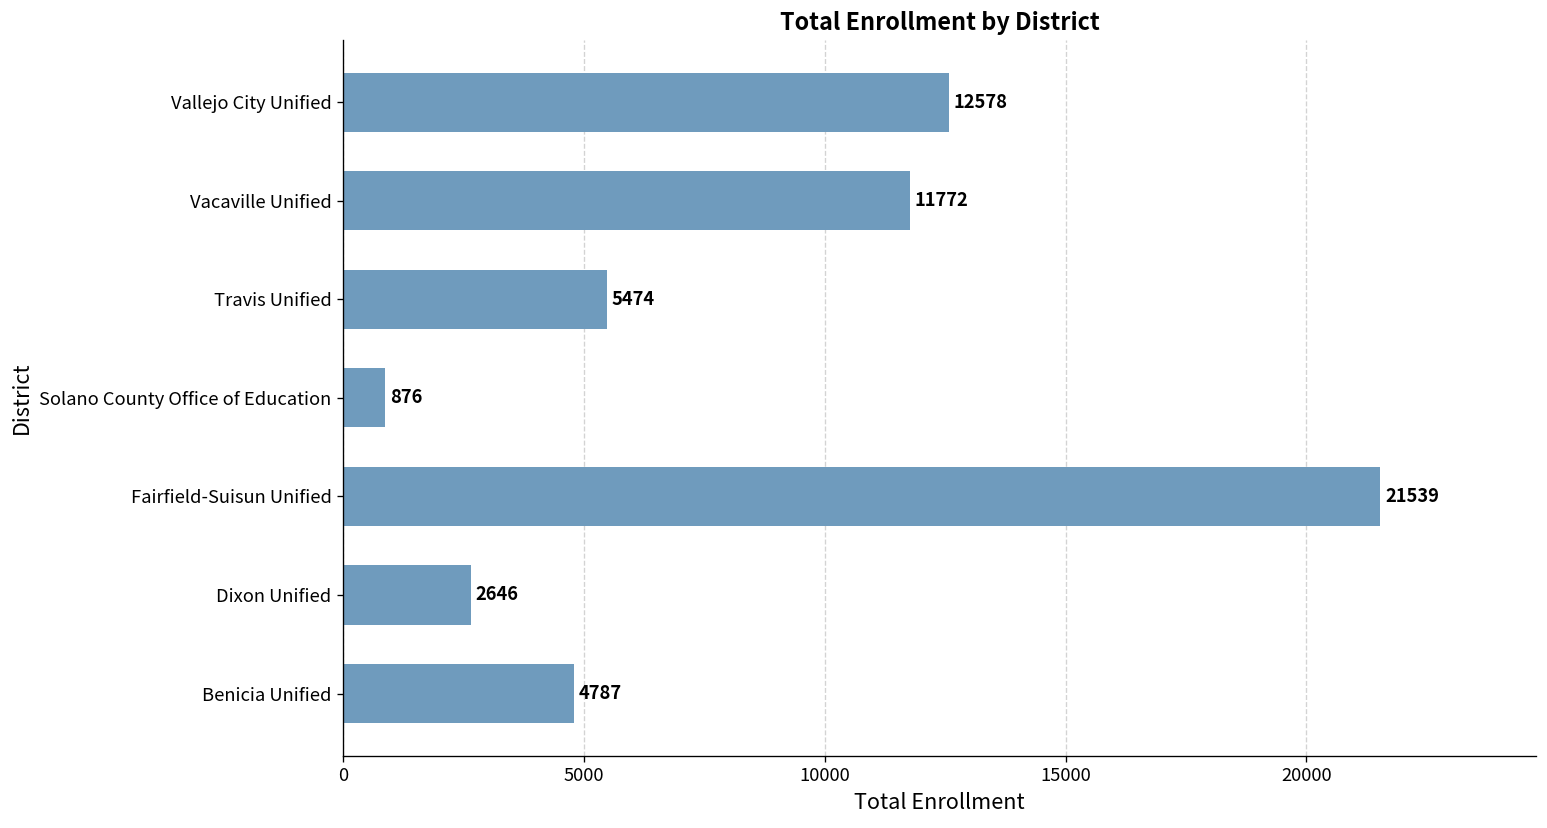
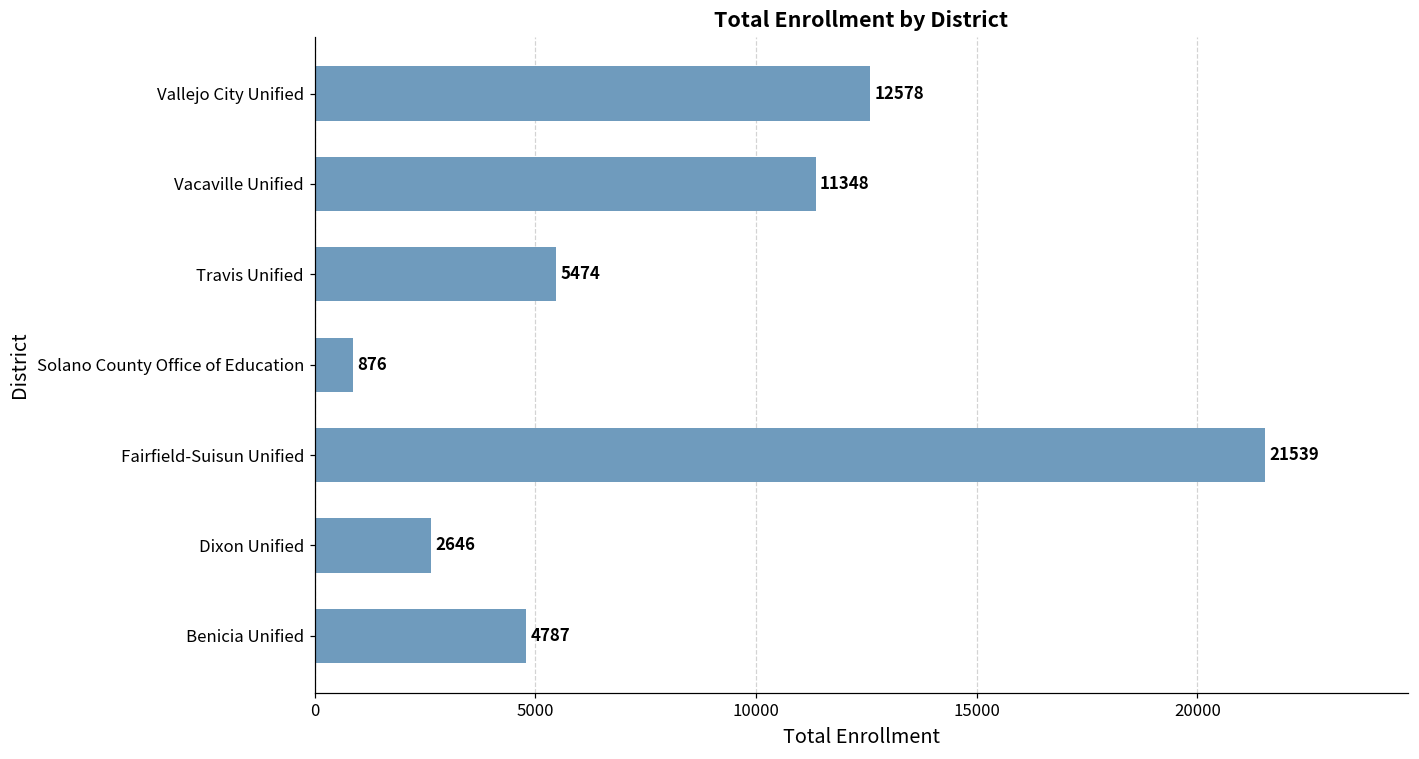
Vacaville Unified: 11772 -> 11348
